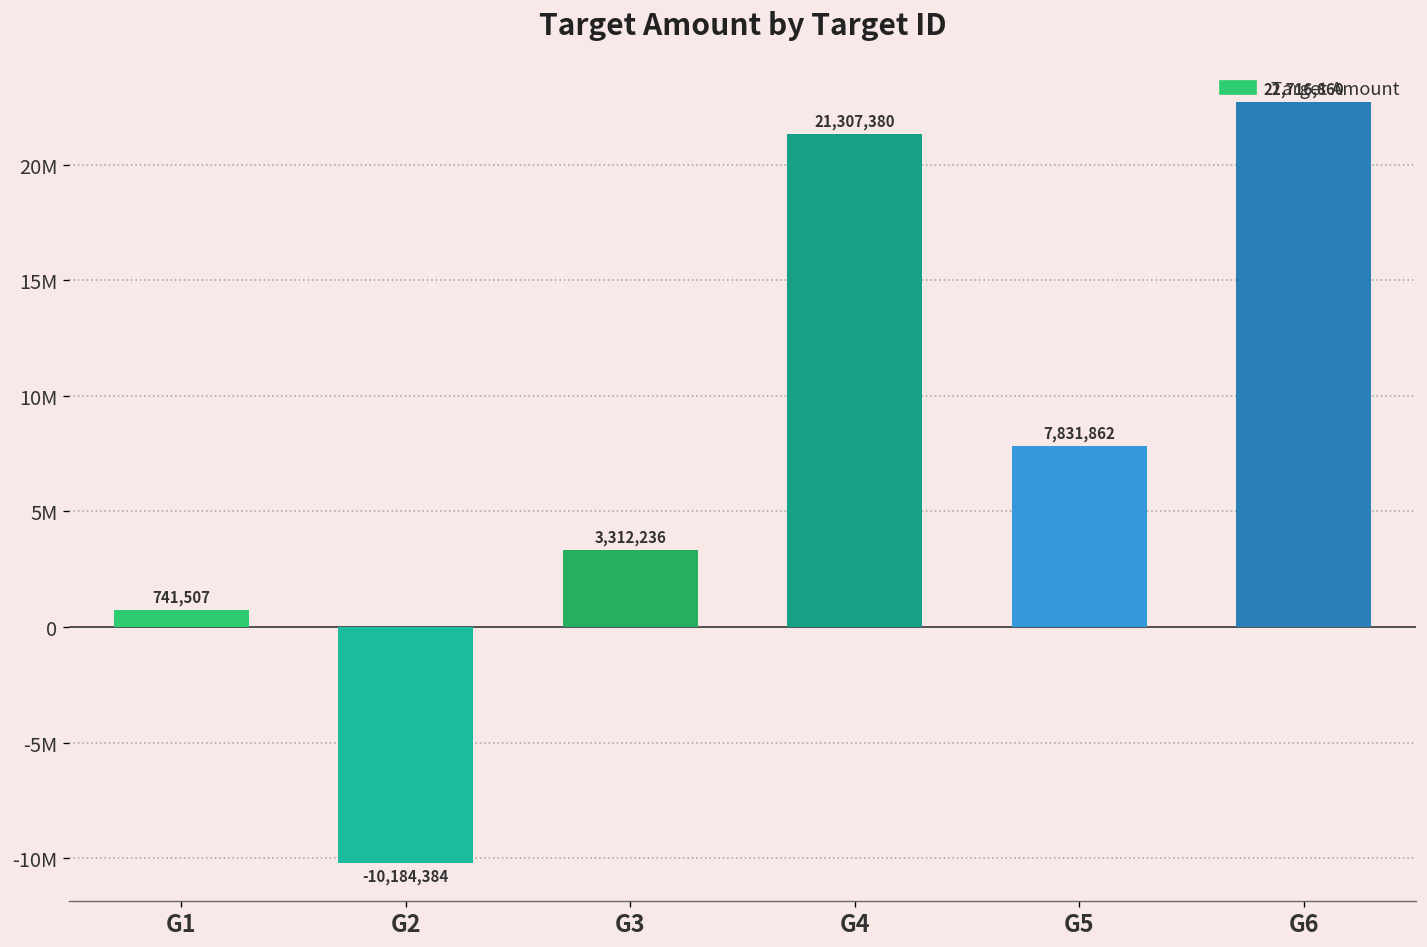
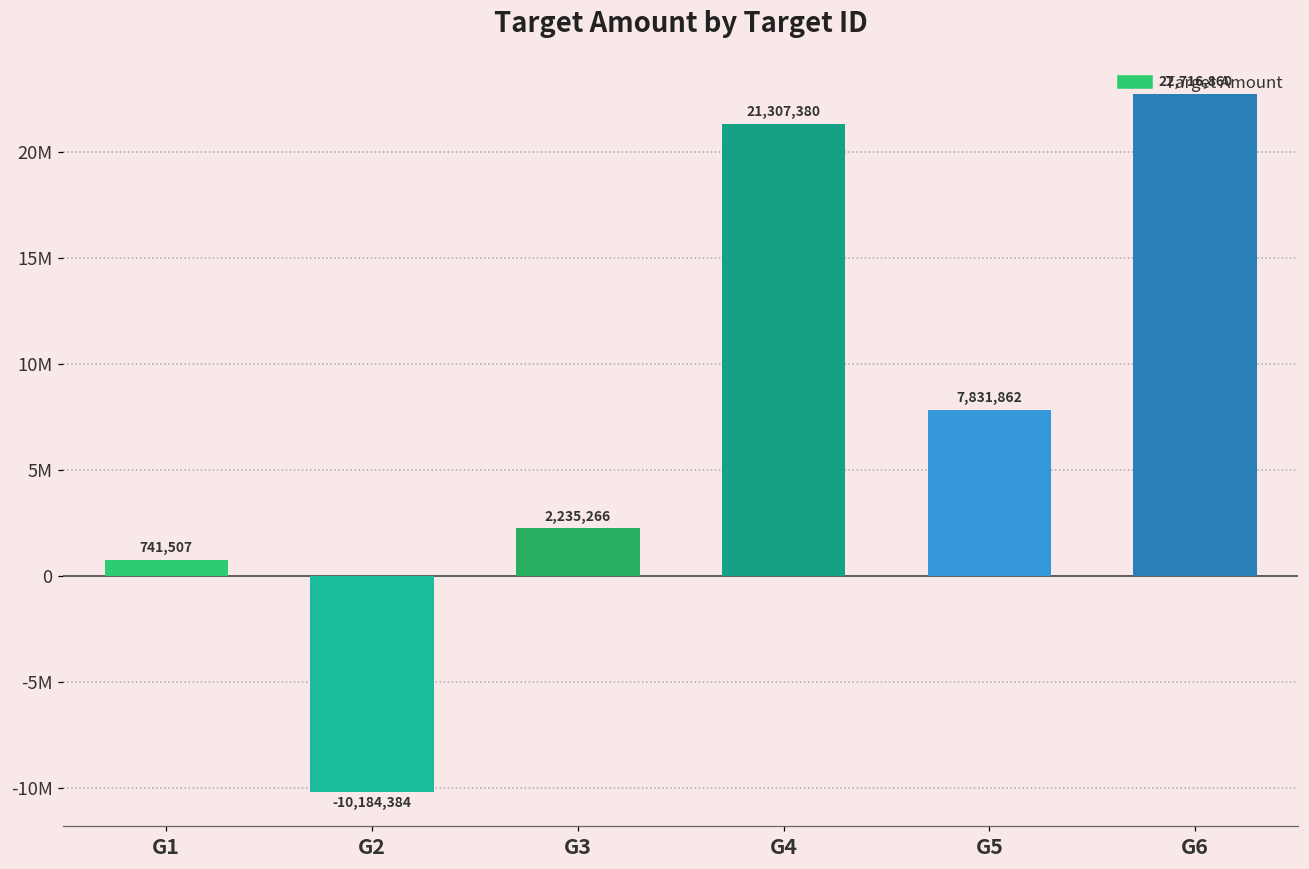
G3: 3,312,236 -> 2,235,266
